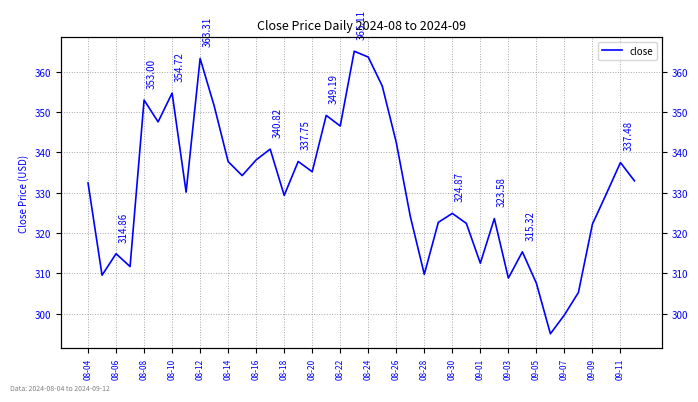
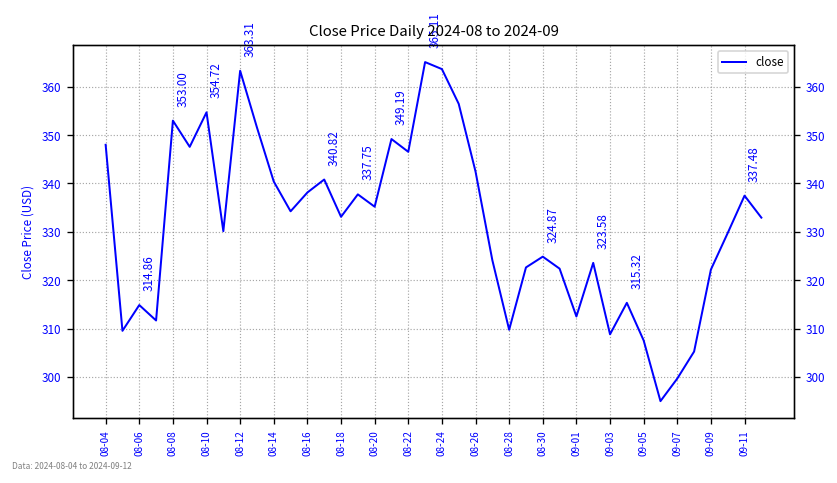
08-04: 332 -> 348
08-14: 338 -> 340
08-18: 329 -> 333
